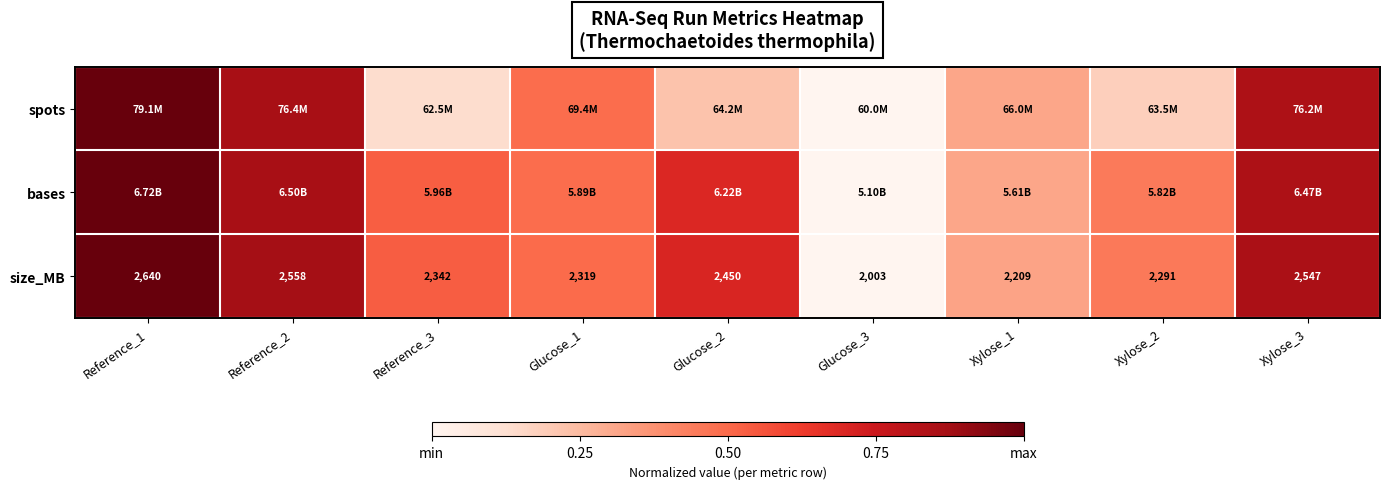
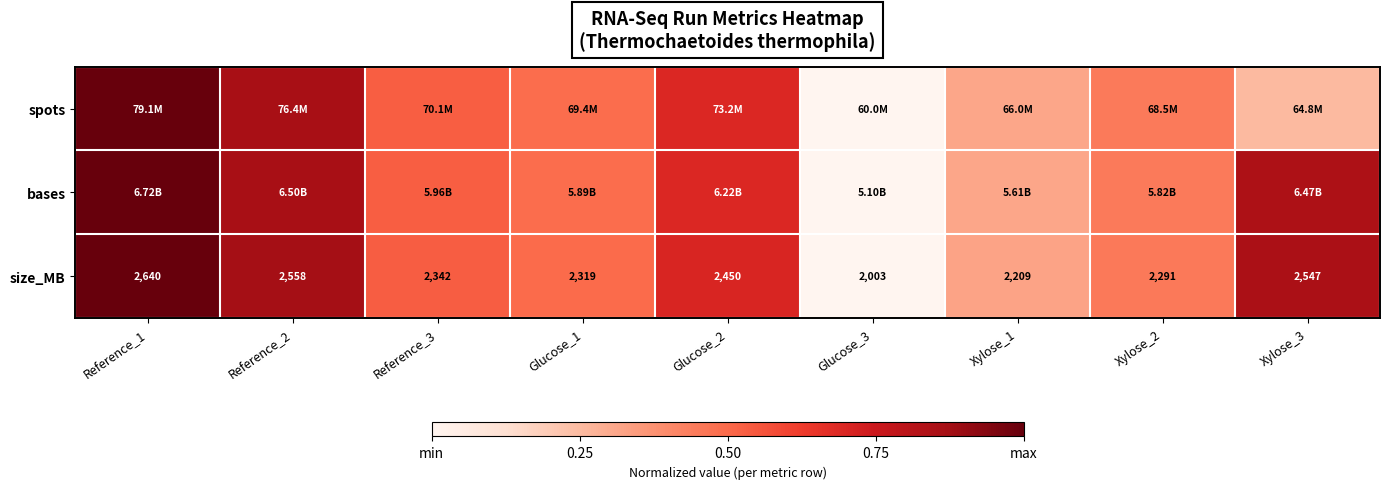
spots, Reference_3: 62.5M -> 70.1M
spots, Glucose_2: 64.2M -> 73.2M
spots, Xylose_2: 63.5M -> 68.5M
spots, Xylose_3: 76.2M -> 64.8M
